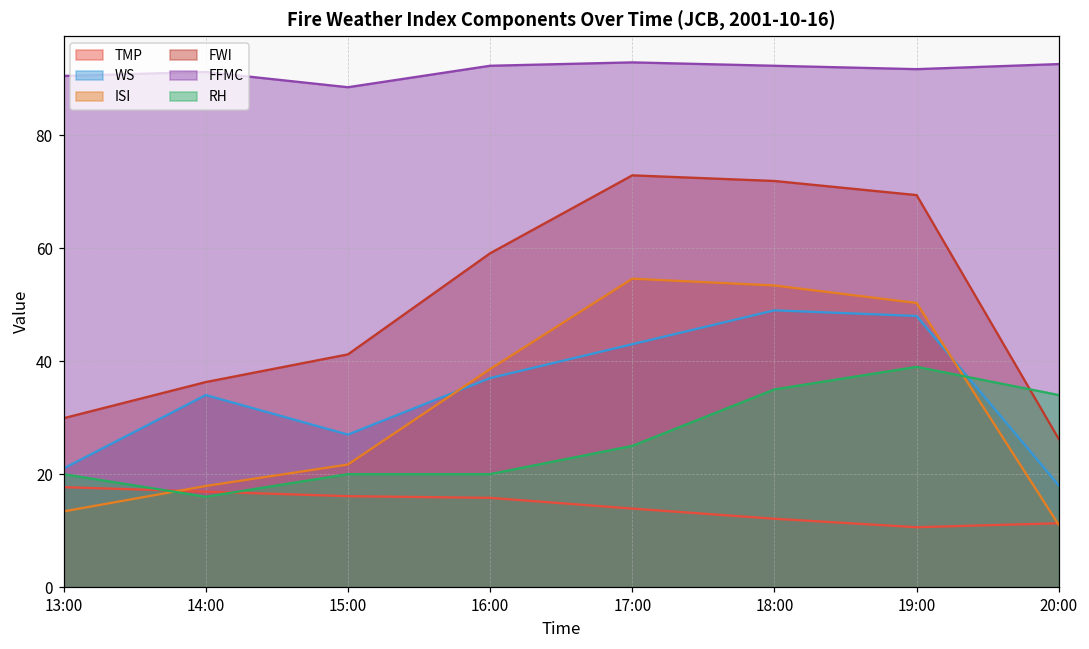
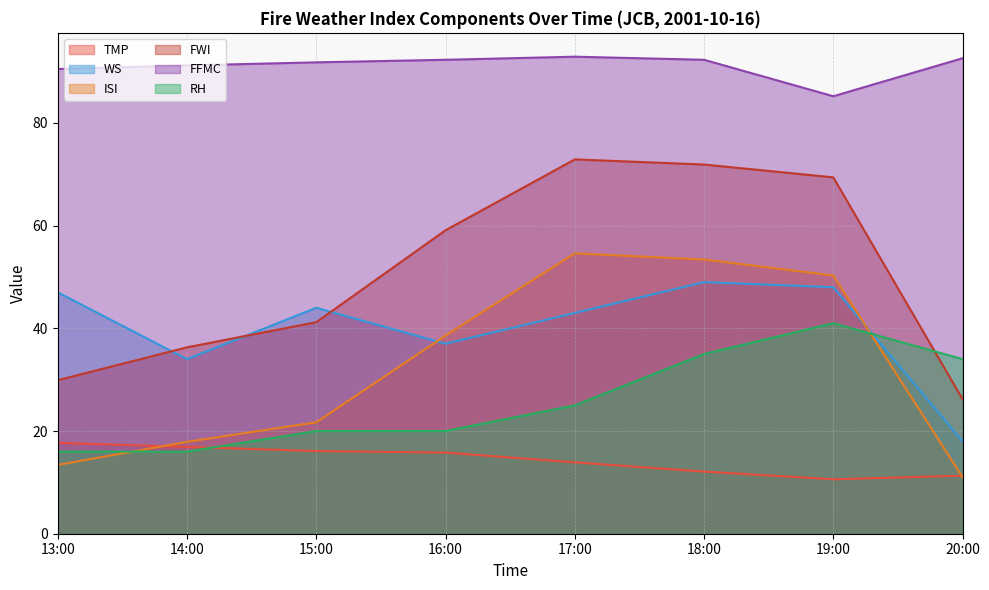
WS, 13:00: 21 -> 47
RH, 13:00: 20 -> 16
WS, 15:00: 27 -> 44
FFMC, 15:00: 89 -> 92
FFMC, 19:00: 92 -> 85
RH, 19:00: 39 -> 41
